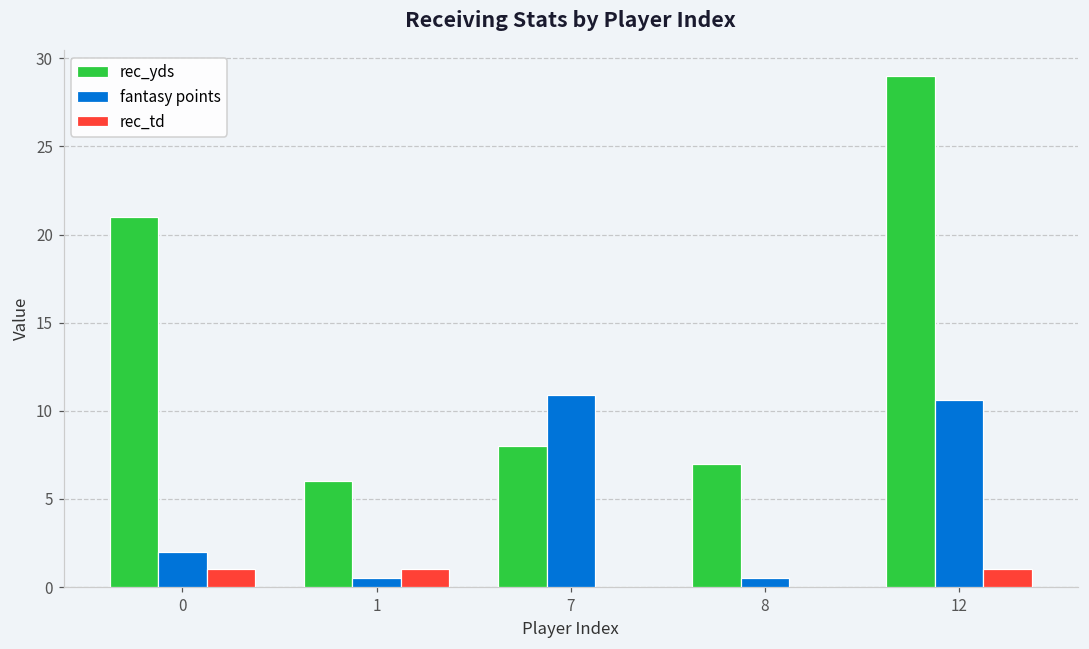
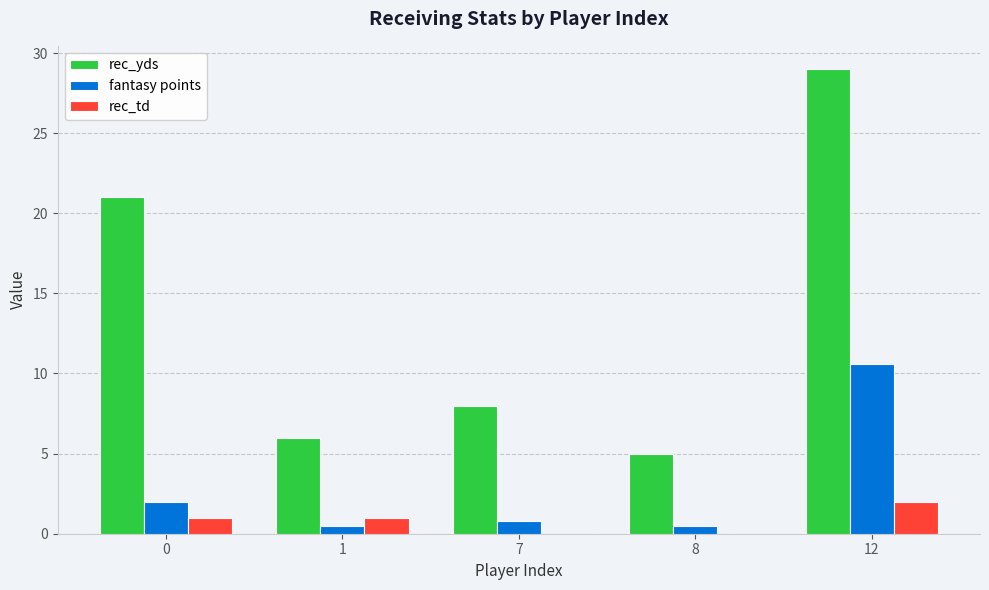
fantasy points, 7: 10.9 -> 0.8
rec_yds, 8: 7 -> 5
rec_td, 12: 1 -> 2
